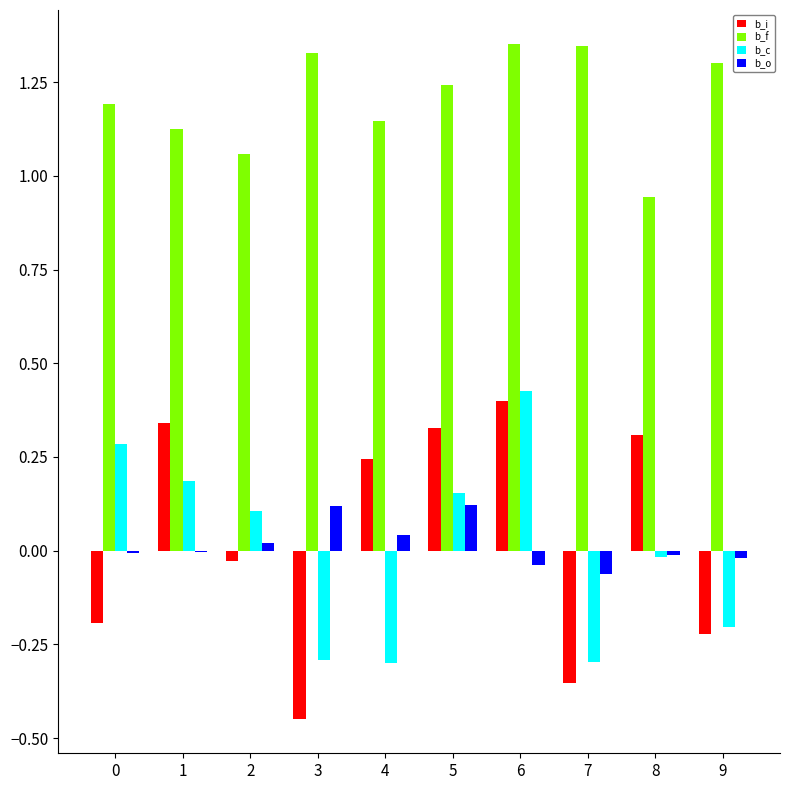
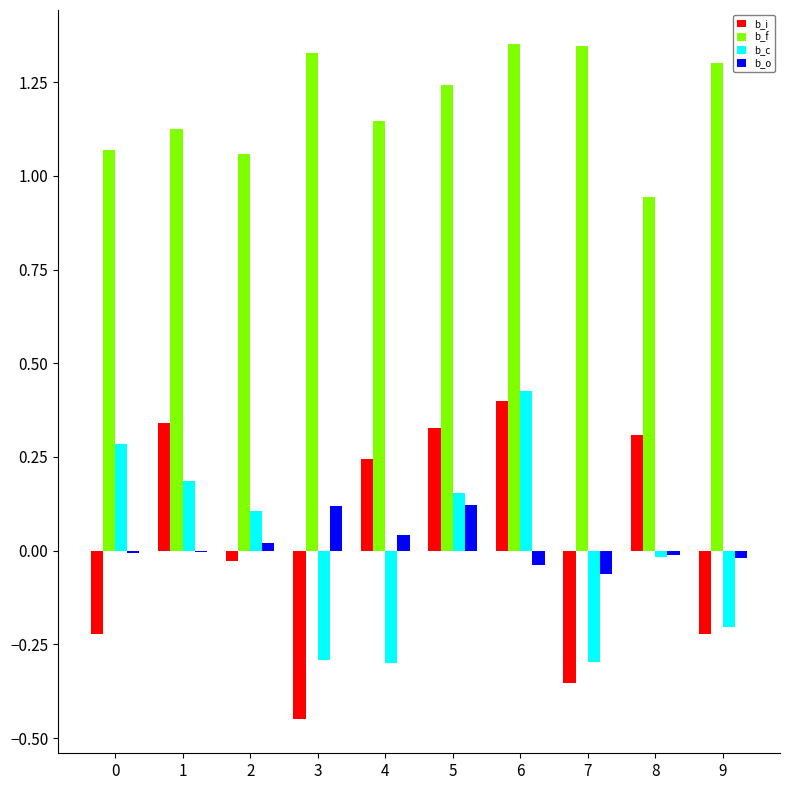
b_i, 0: -0.19 -> -0.22
b_f, 0: 1.19 -> 1.07
